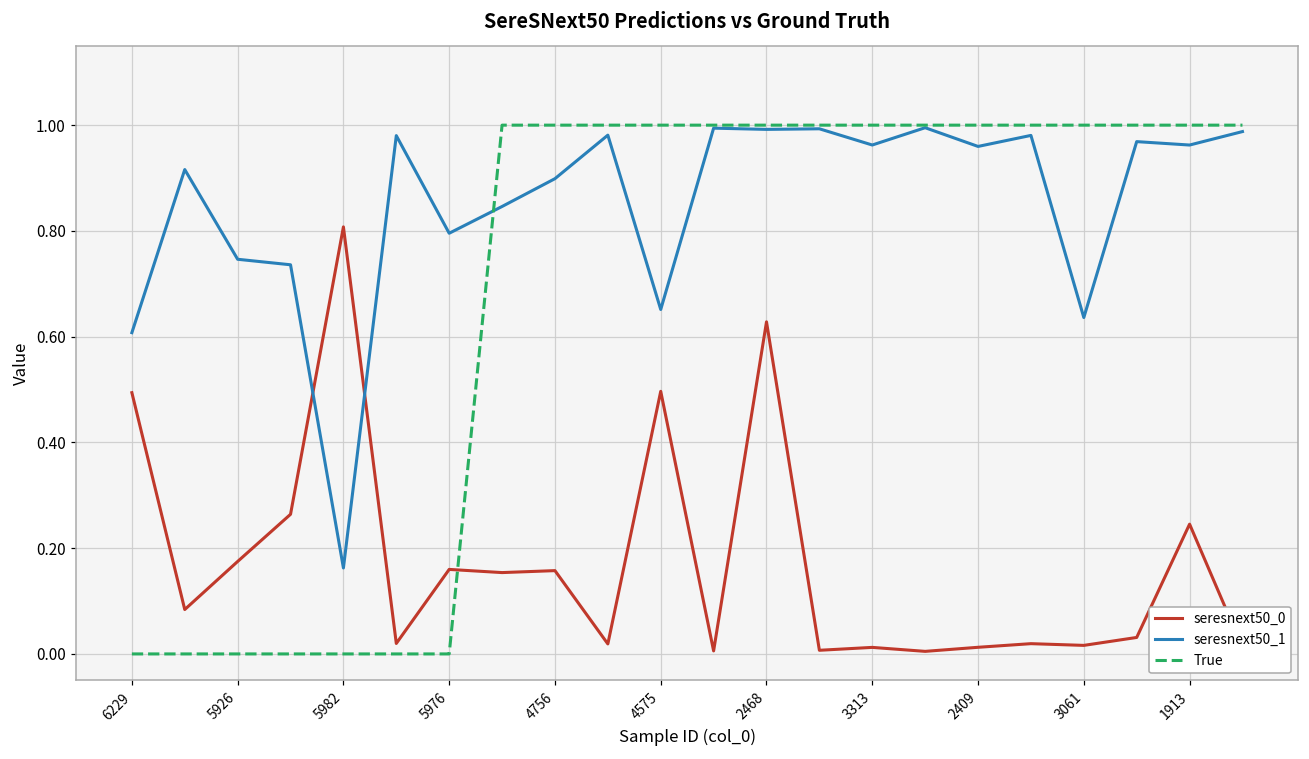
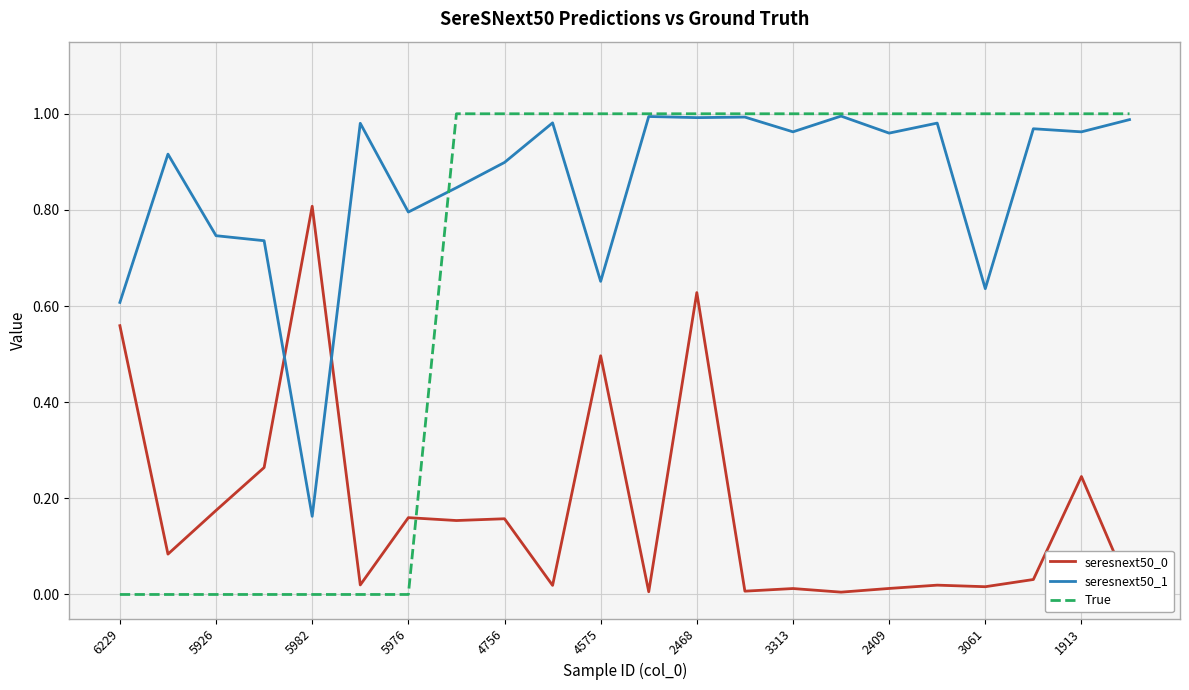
seresnext50_0, 6229: 0.49 -> 0.56
